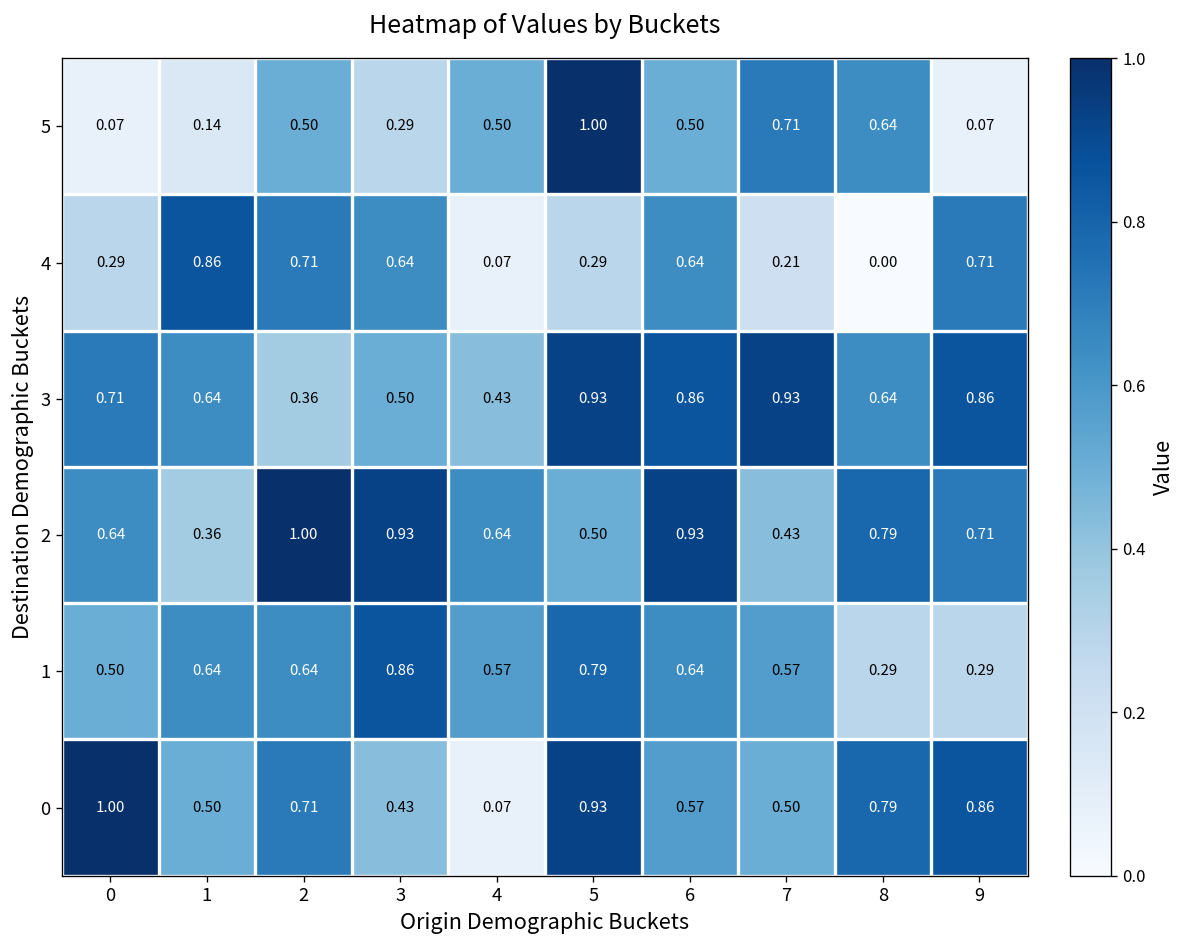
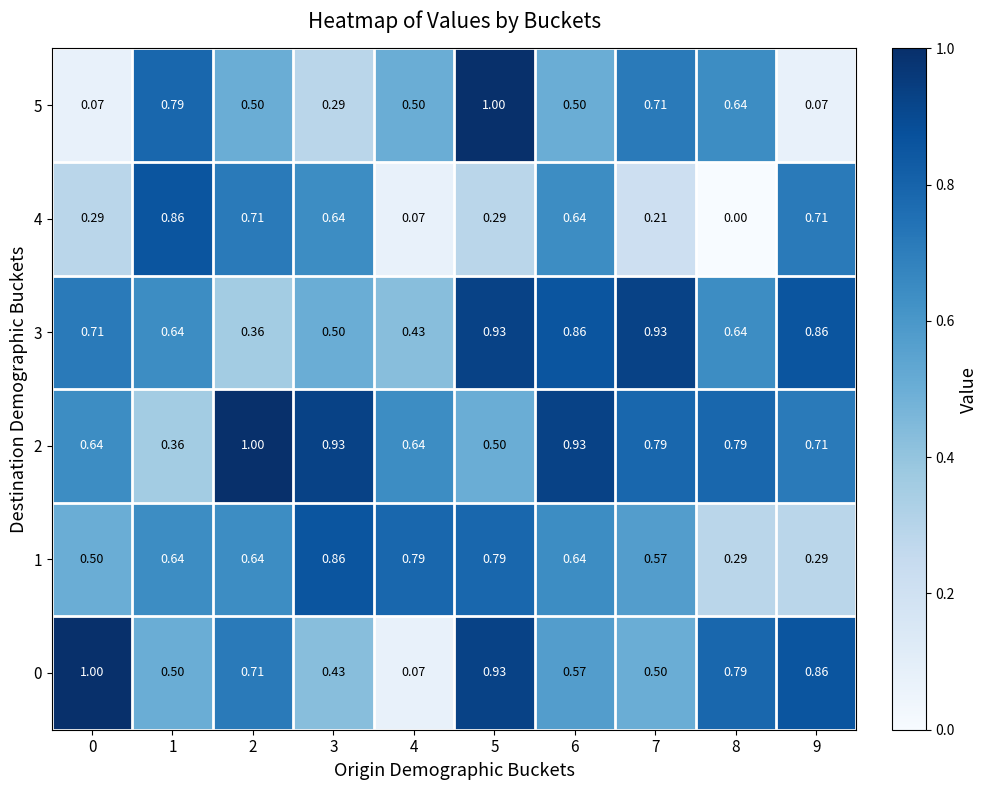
5, 1: 0.14 -> 0.79
2, 7: 0.43 -> 0.79
1, 4: 0.57 -> 0.79
